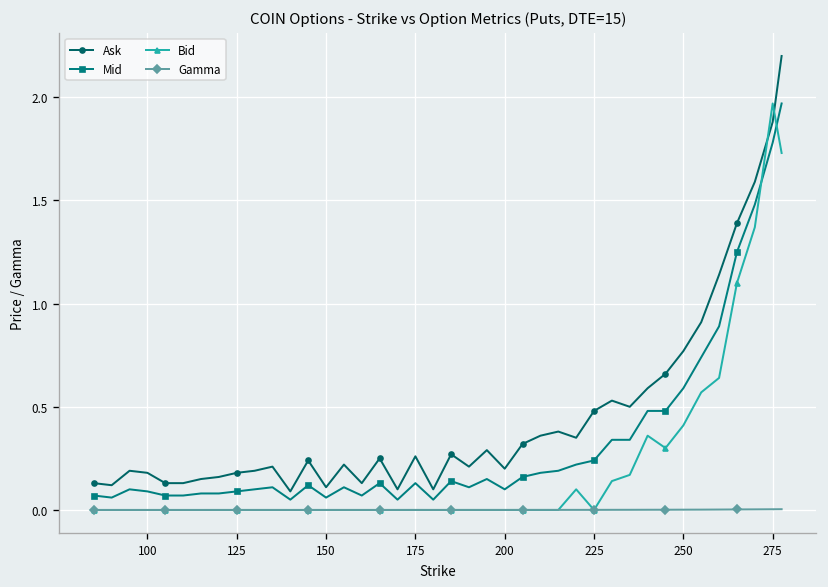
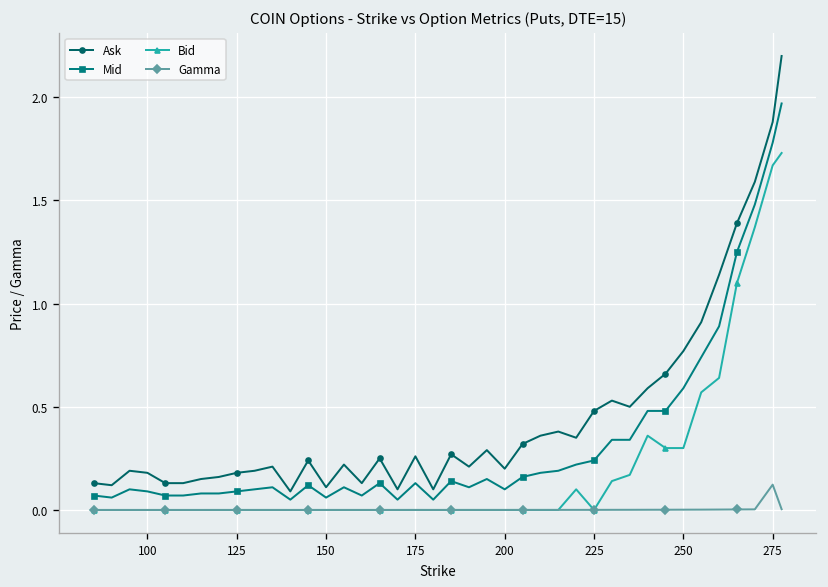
Bid, 250: 0.41 -> 0.30
Bid, 275: 1.97 -> 1.67
Gamma, 275: 0.00 -> 0.12
